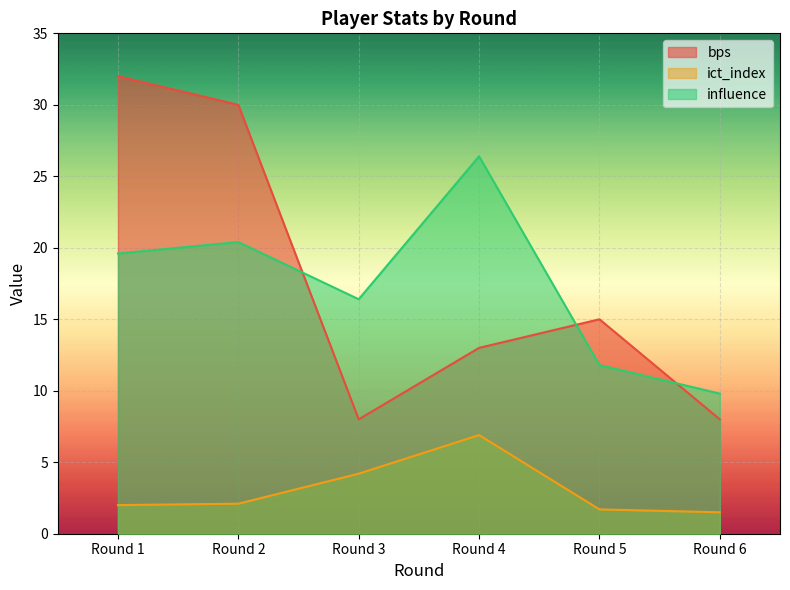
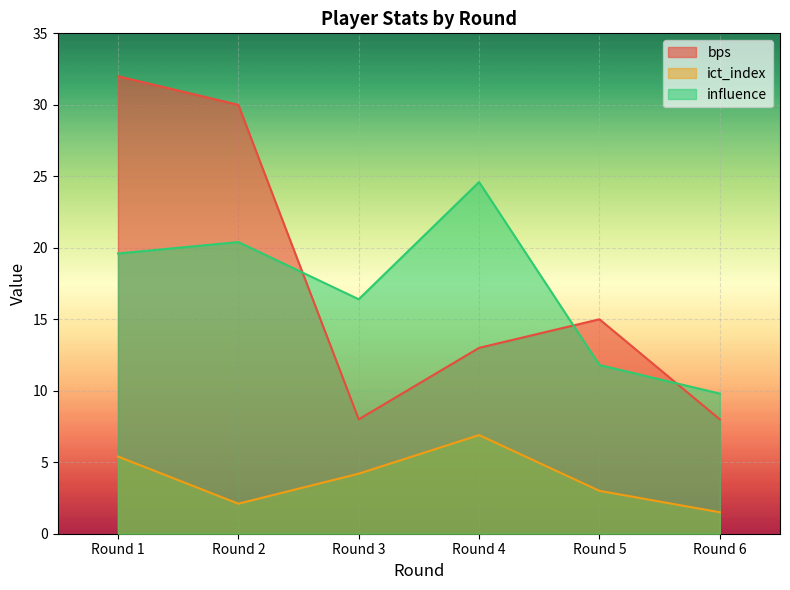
ict_index, Round 1: 2.0 -> 5.4
influence, Round 4: 26.4 -> 24.6
ict_index, Round 5: 1.7 -> 3.0
